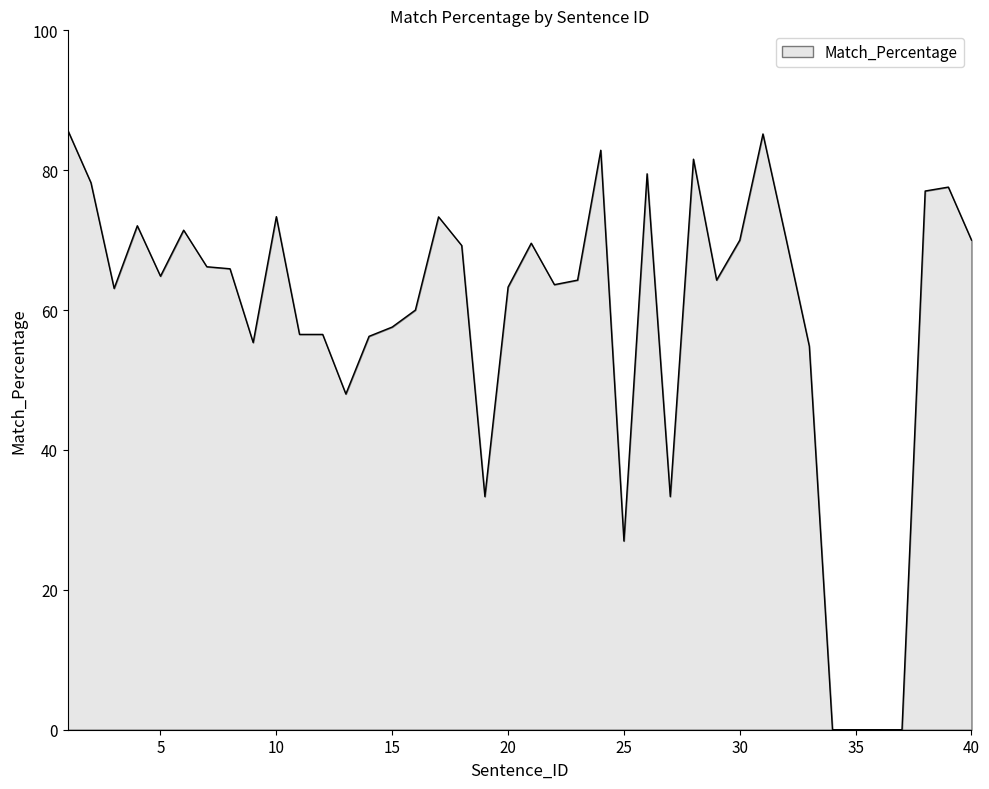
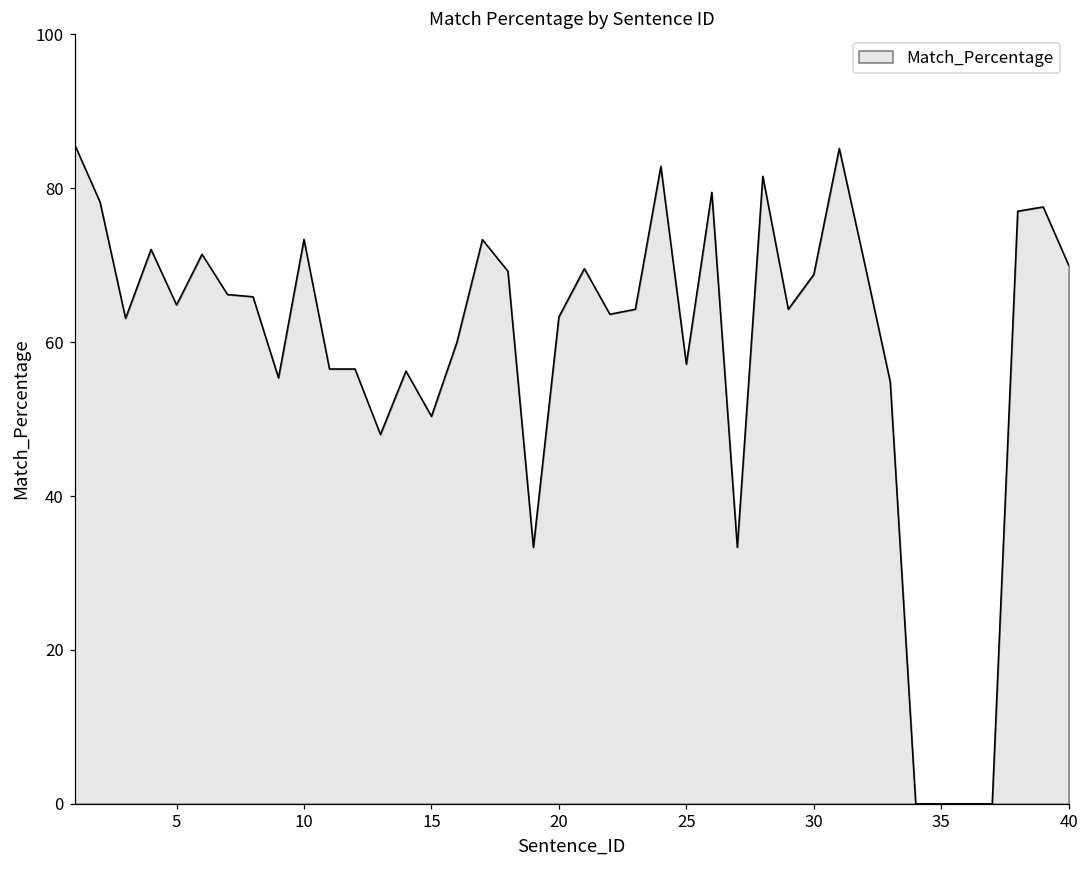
15: 58 -> 50
25: 27 -> 57
30: 70 -> 69
